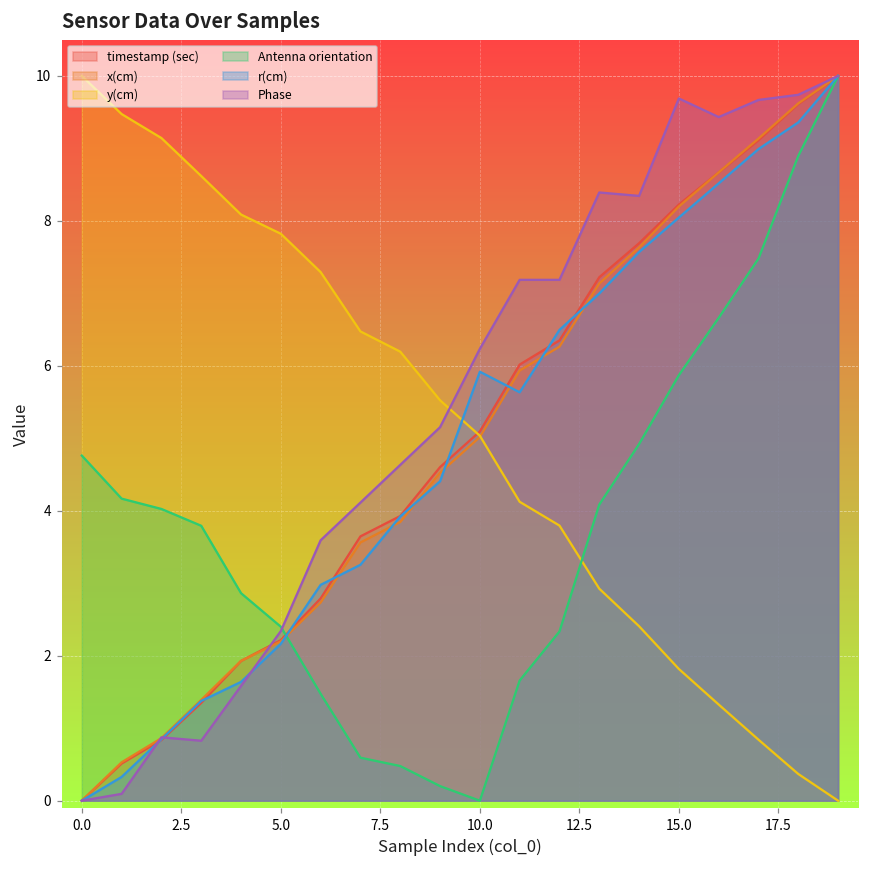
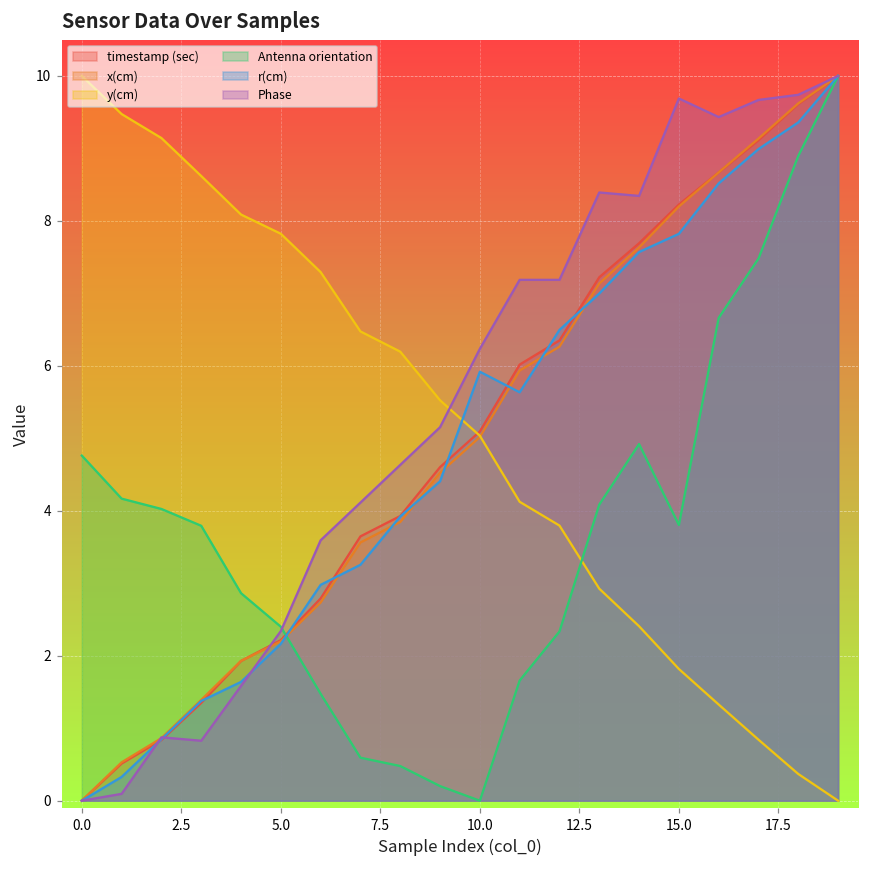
Antenna orientation, 15.0: 5.9 -> 3.8
r(cm), 15.0: 8.0 -> 7.8
